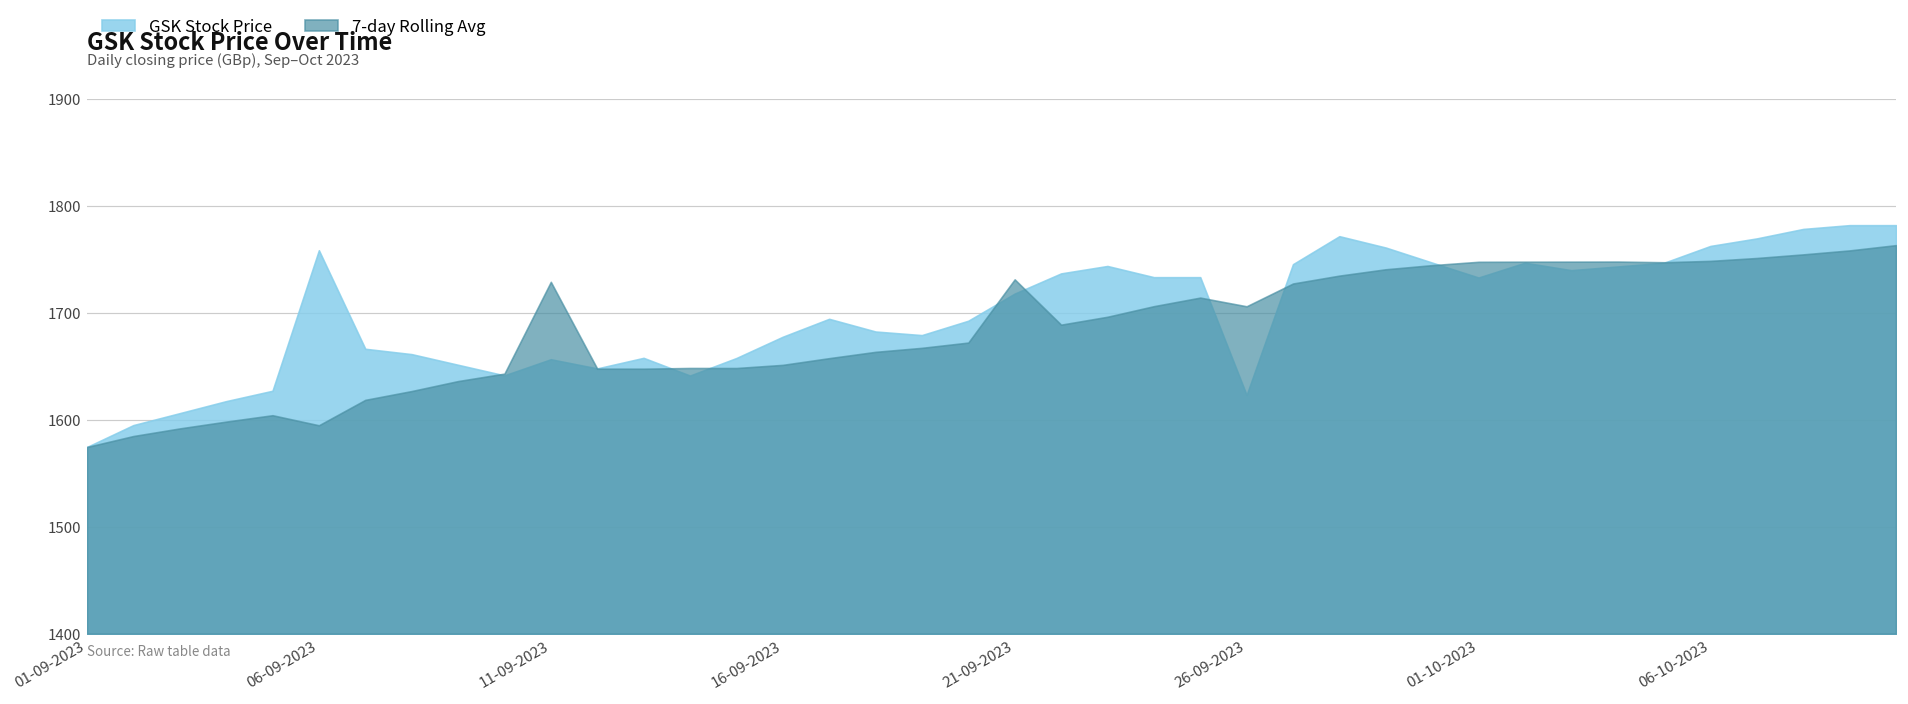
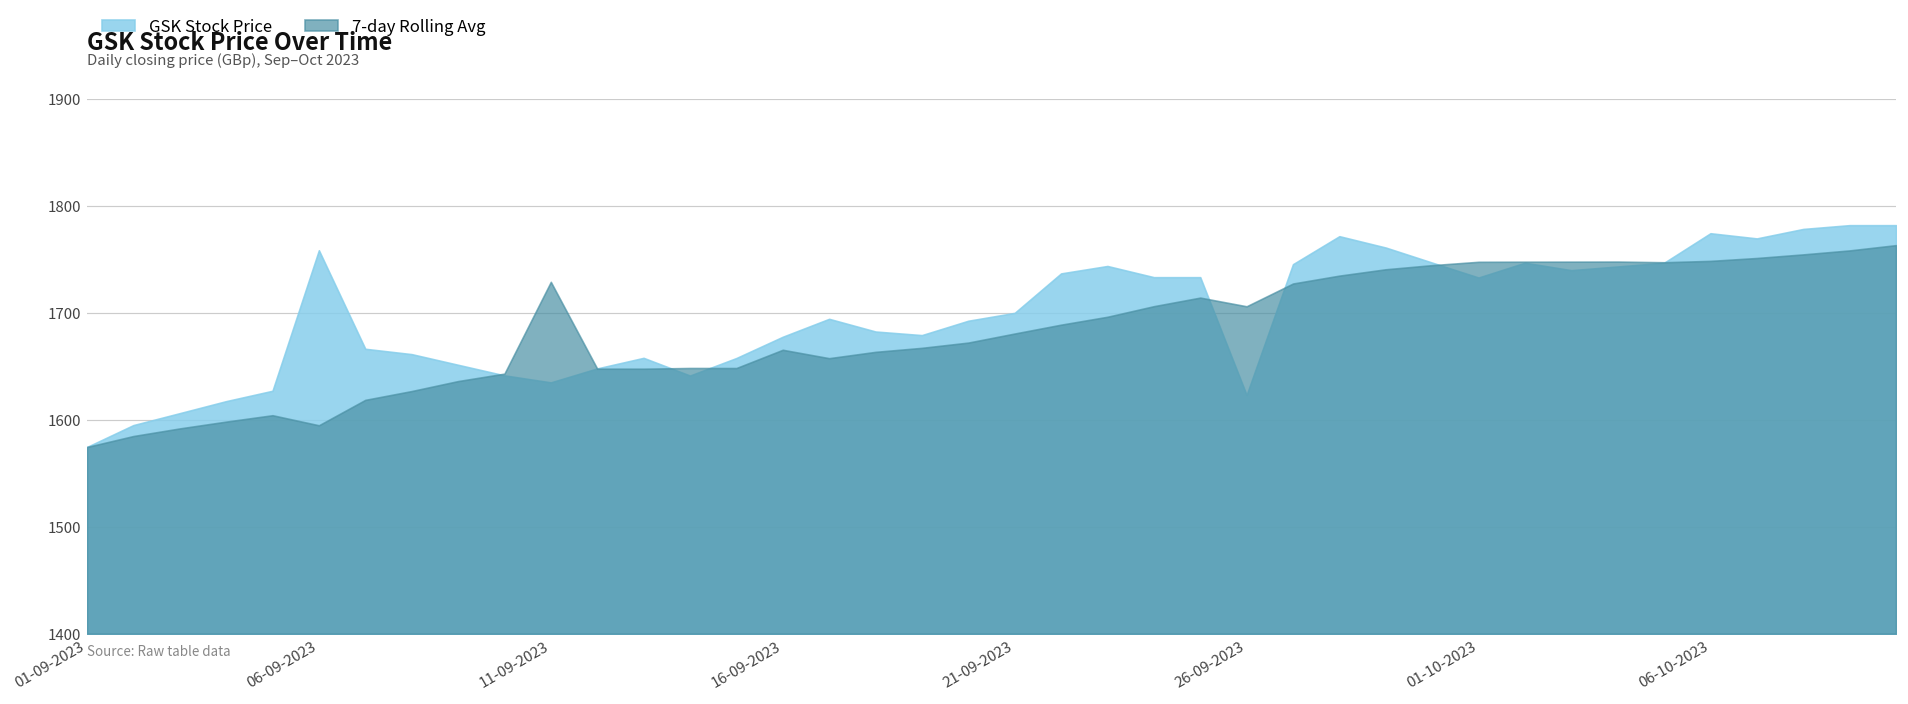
GSK Stock Price, 11-09-2023: 1660 -> 1640
7-day Rolling Avg, 16-09-2023: 1650 -> 1670
GSK Stock Price, 21-09-2023: 1720 -> 1700
7-day Rolling Avg, 21-09-2023: 1730 -> 1680
GSK Stock Price, 06-10-2023: 1760 -> 1770
